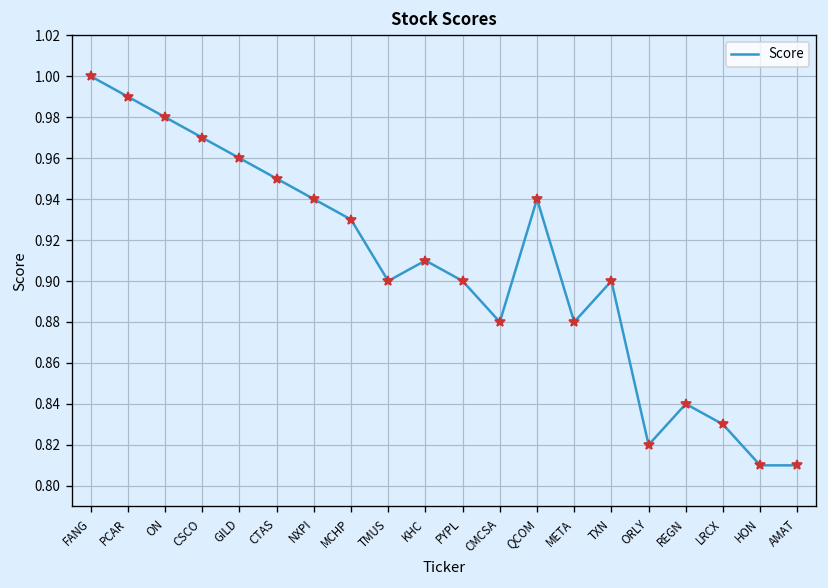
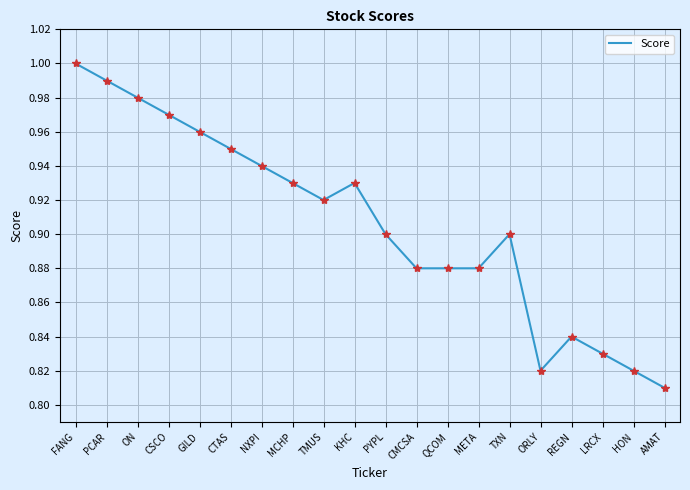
TMUS: 0.90 -> 0.92
KHC: 0.91 -> 0.93
QCOM: 0.94 -> 0.88
HON: 0.81 -> 0.82
